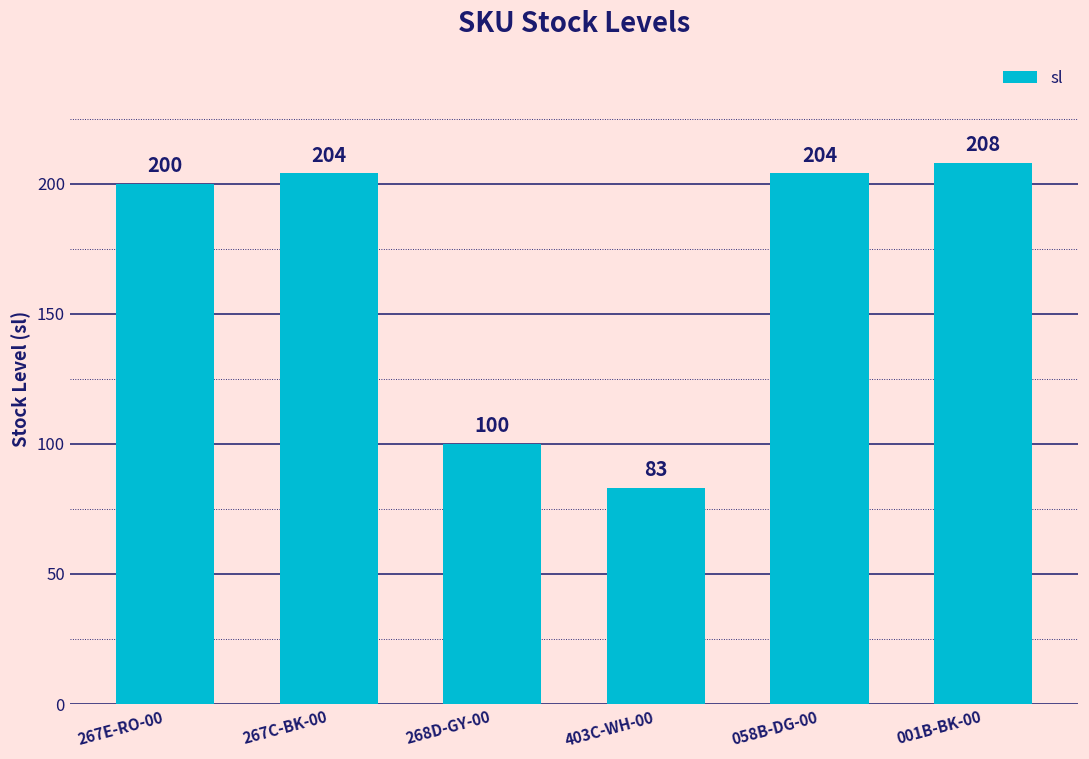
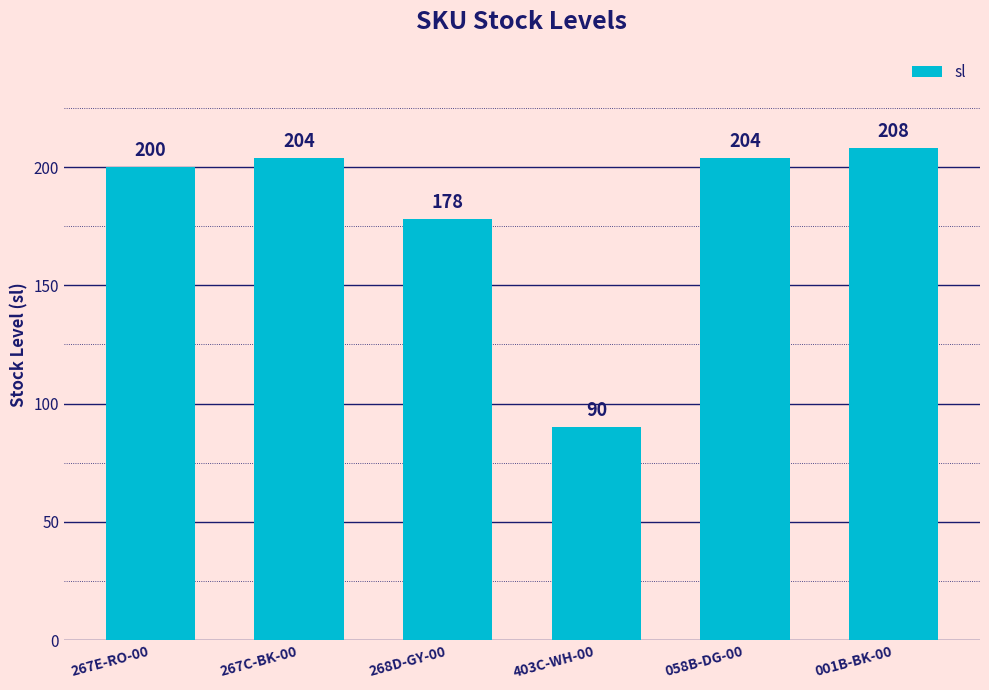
268D-GY-00: 100 -> 178
403C-WH-00: 83 -> 90
